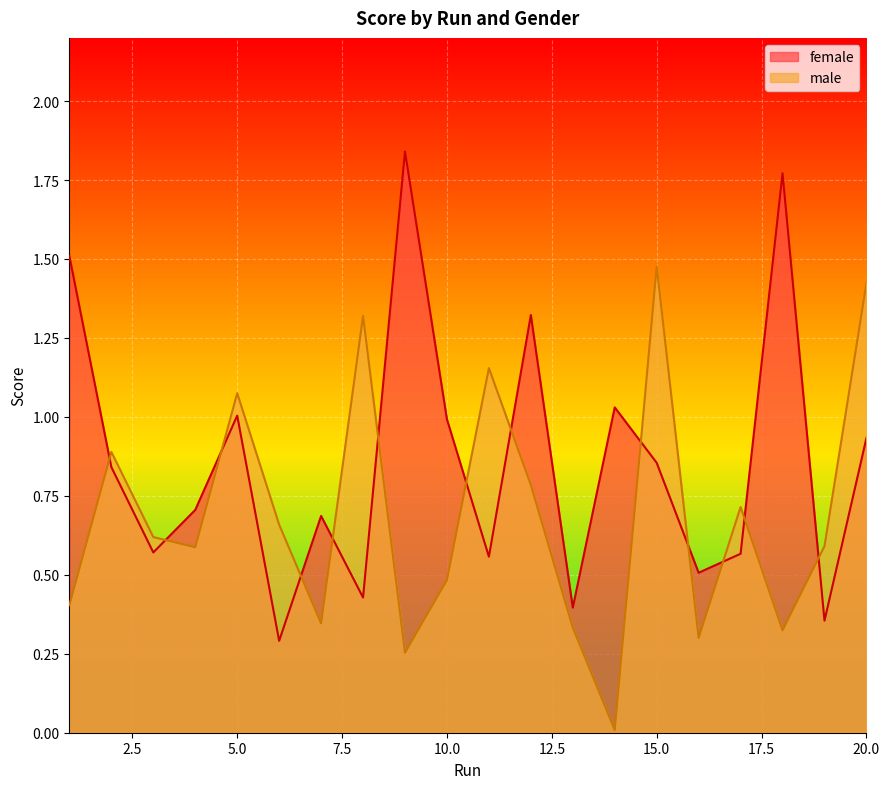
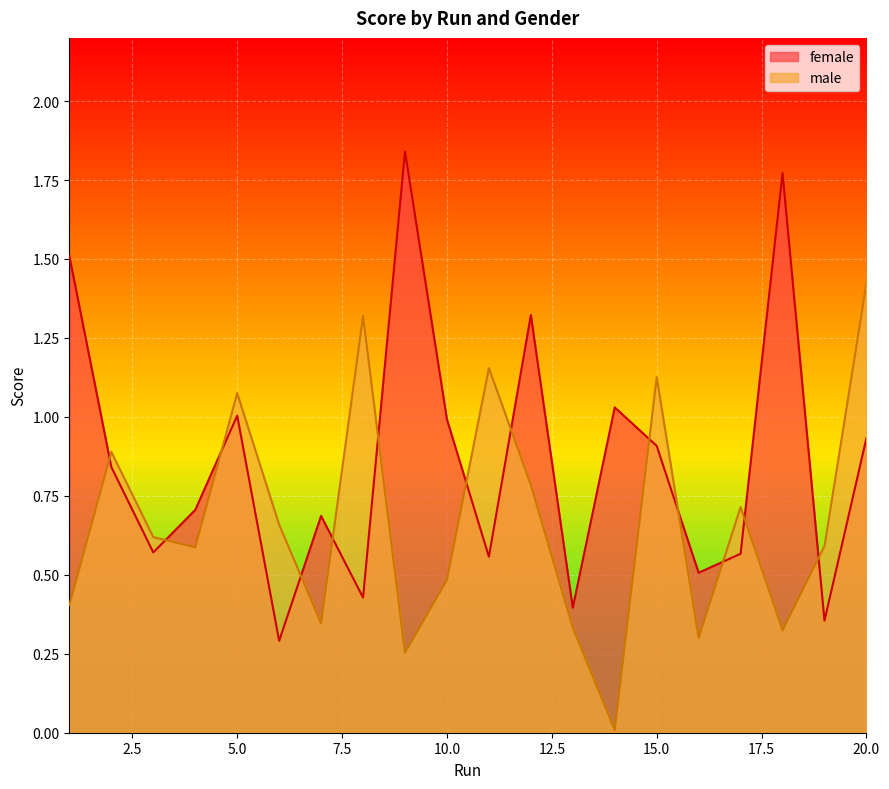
female, 15.0: 0.85 -> 0.91
male, 15.0: 1.48 -> 1.13
